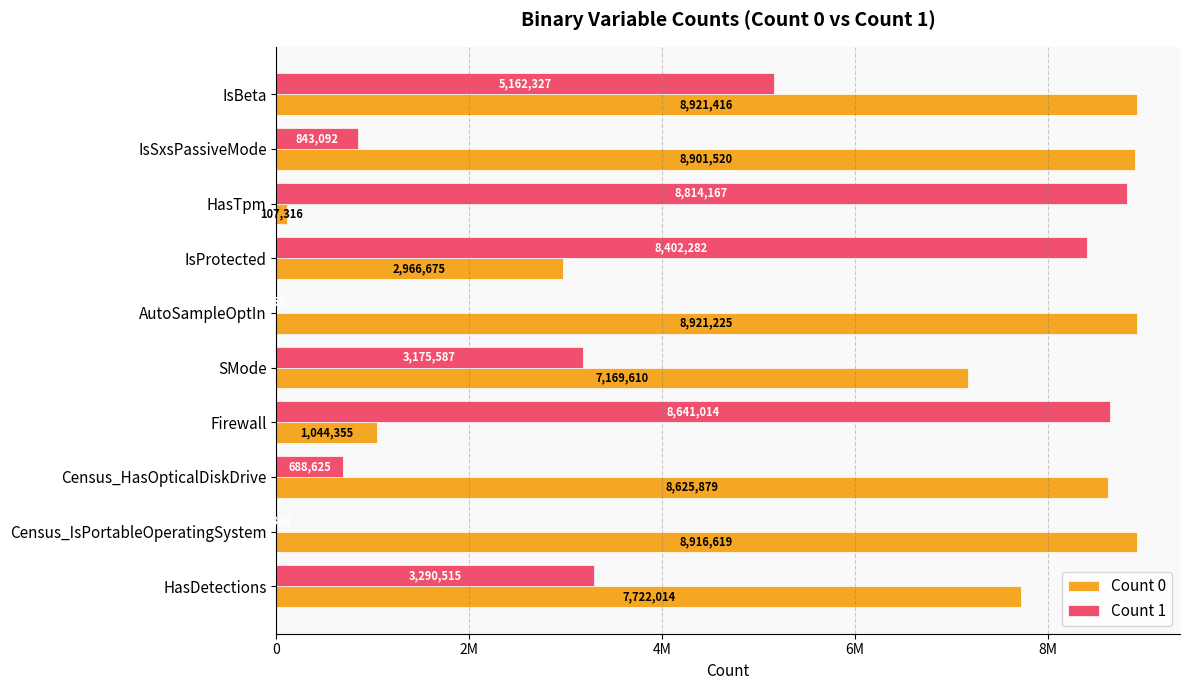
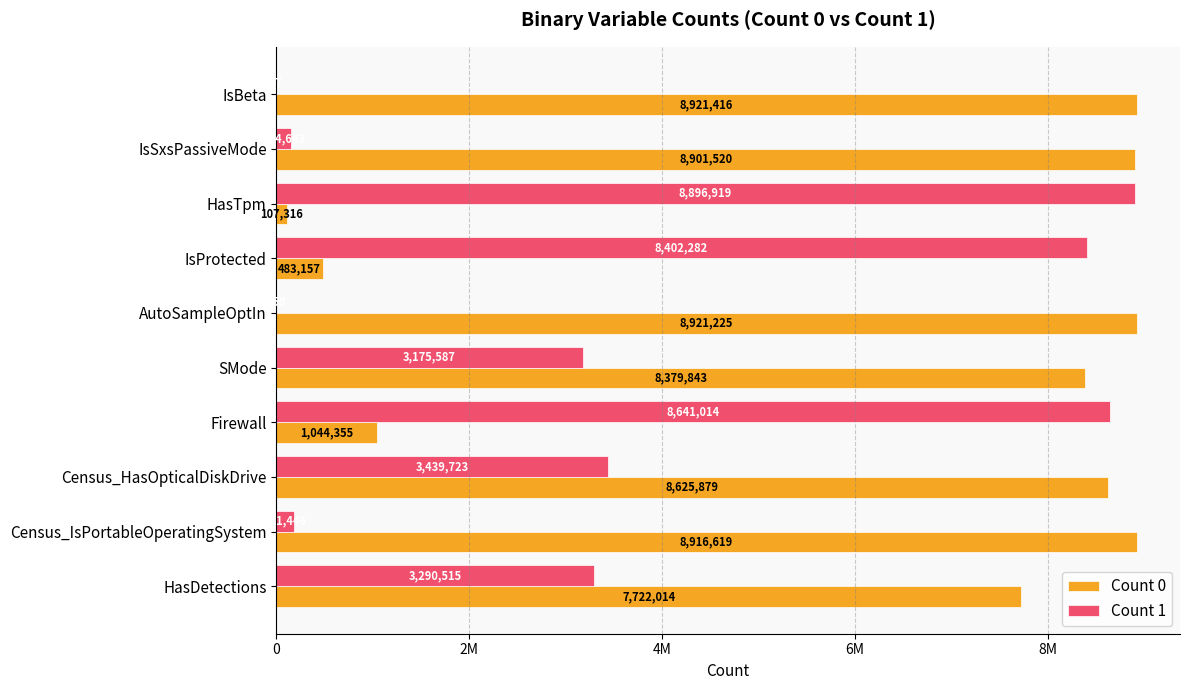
Count 1, IsBeta: 5200000 -> 0
Count 1, IsSxsPassiveMode: 800000 -> 200000
Count 1, HasTpm: 8,814,167 -> 8,896,919
Count 0, IsProtected: 2,966,675 -> 483,157
Count 0, SMode: 7,169,610 -> 8,379,843
Count 1, Census_HasOpticalDiskDrive: 688,625 -> 3,439,723
Count 1, Census_IsPortableOperatingSystem: 0 -> 200000
